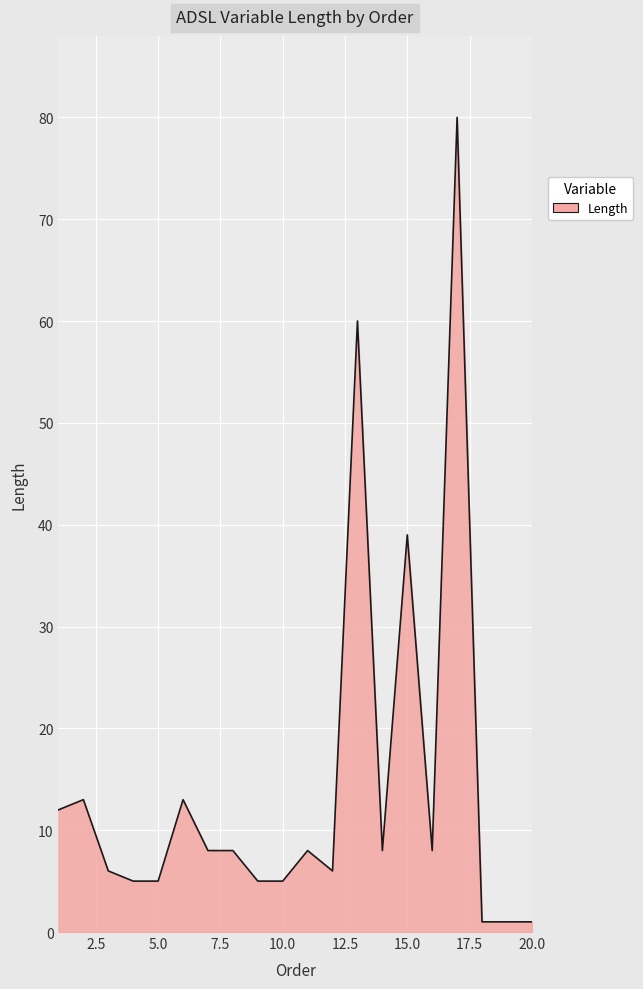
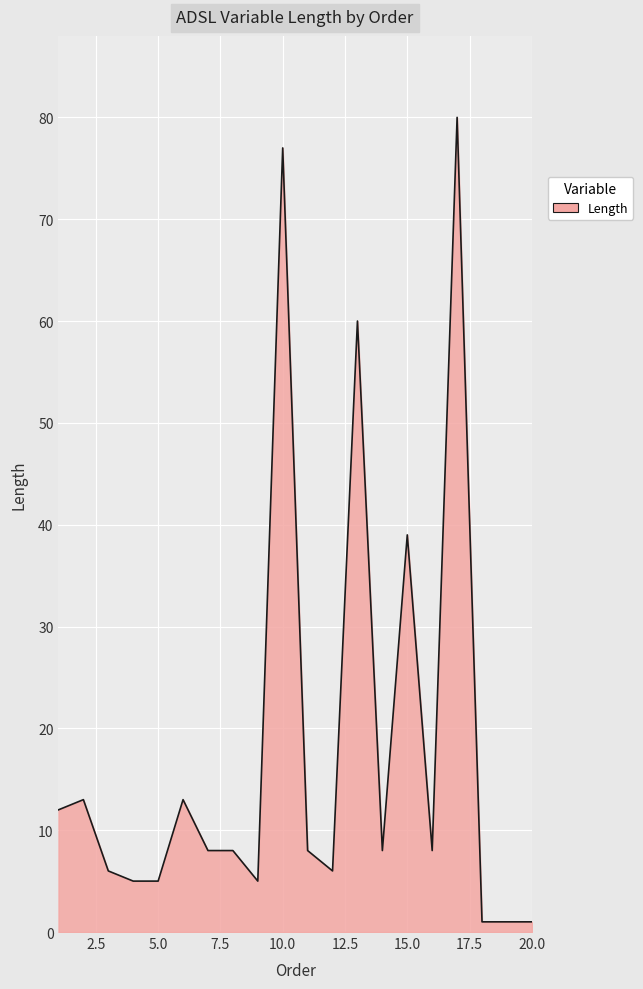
10.0: 5 -> 77
